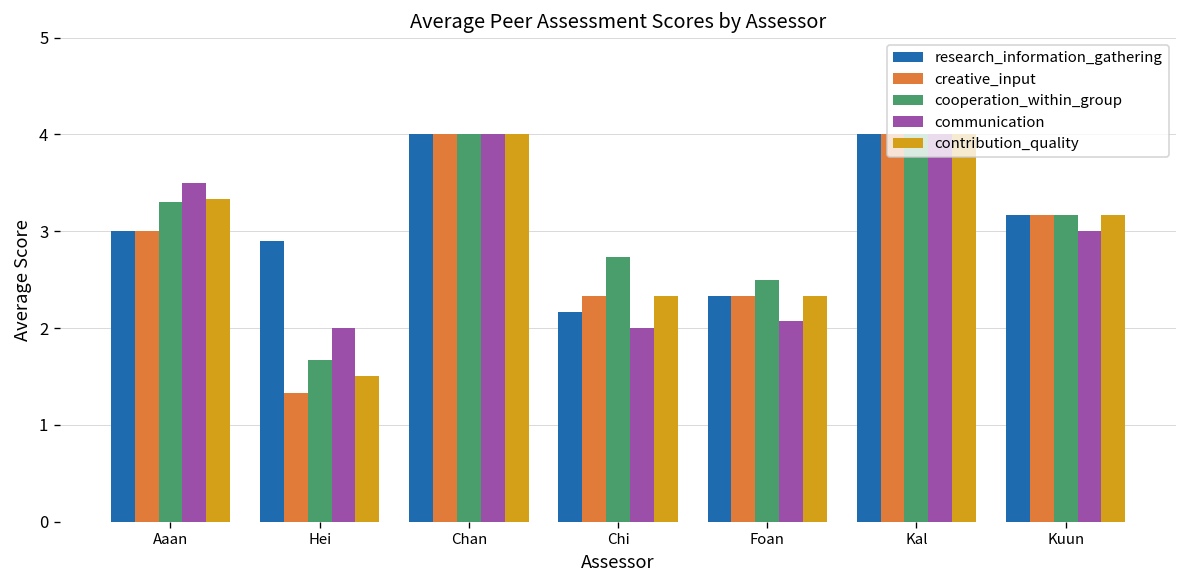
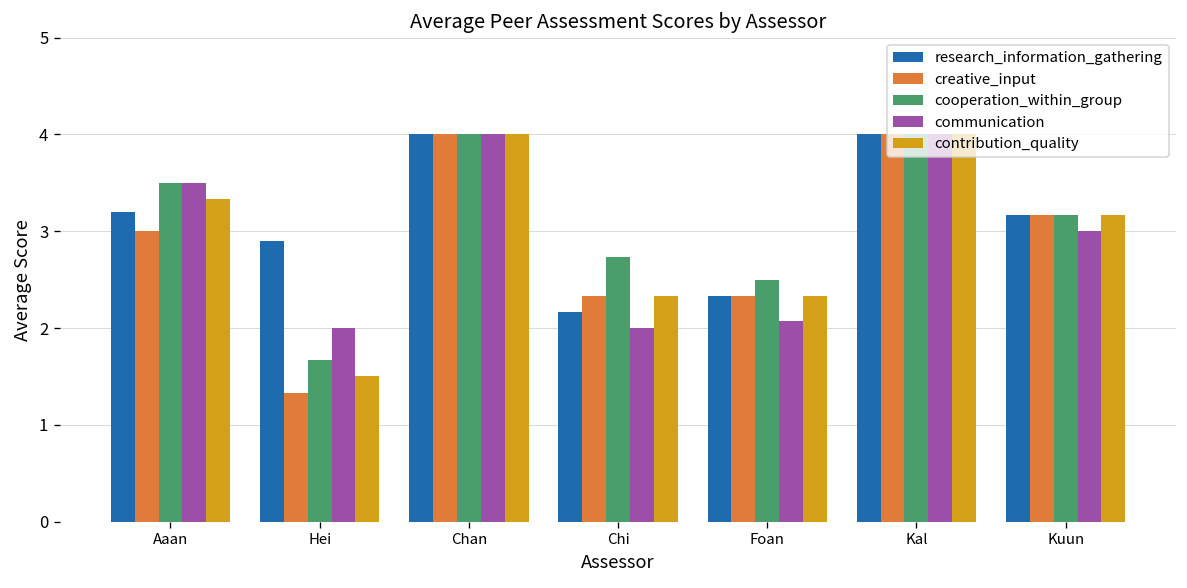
research_information_gathering, Aaan: 3.0 -> 3.2
cooperation_within_group, Aaan: 3.3 -> 3.5
